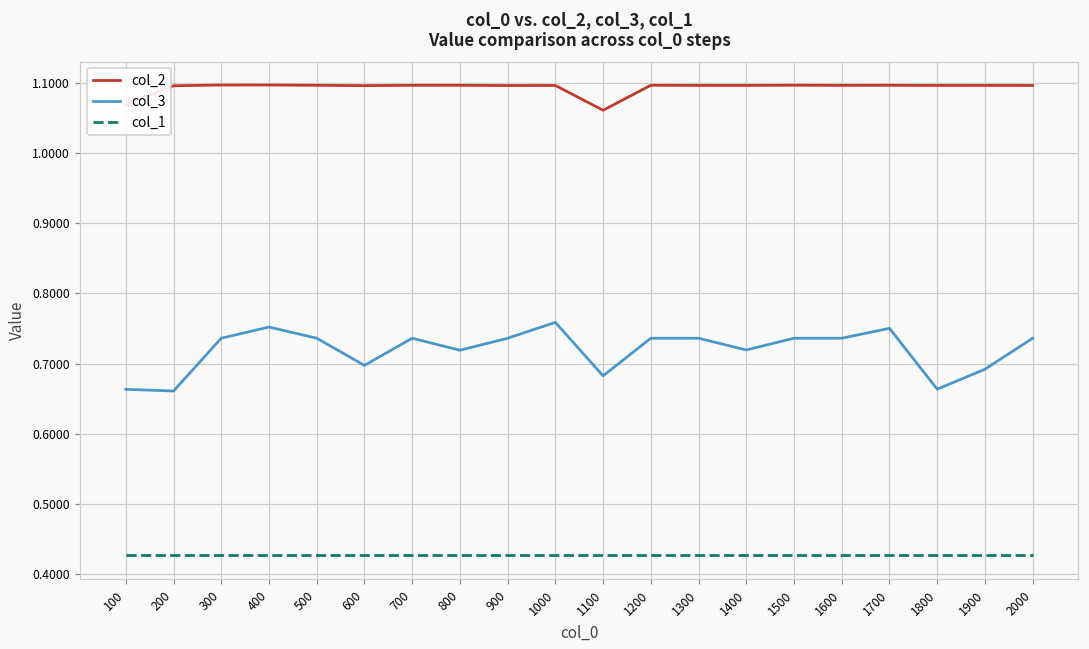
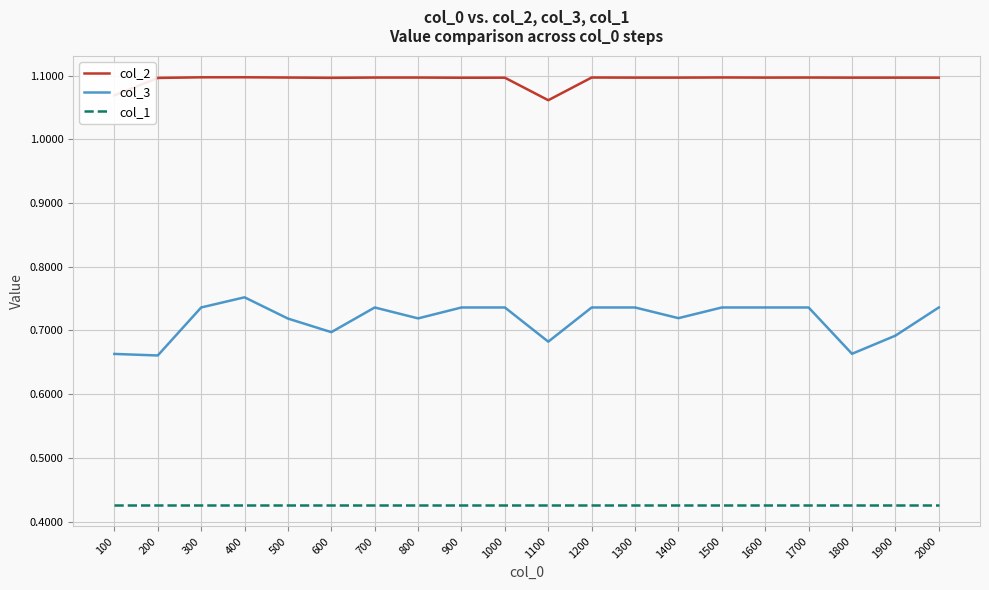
col_3, 500: 0.74 -> 0.72
col_3, 1000: 0.76 -> 0.74
col_3, 1700: 0.75 -> 0.74
